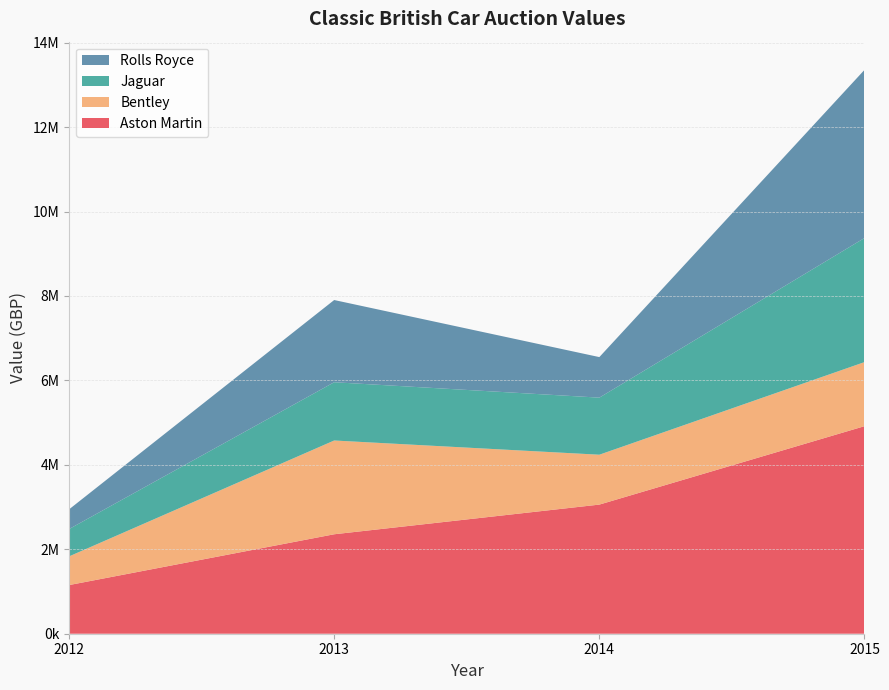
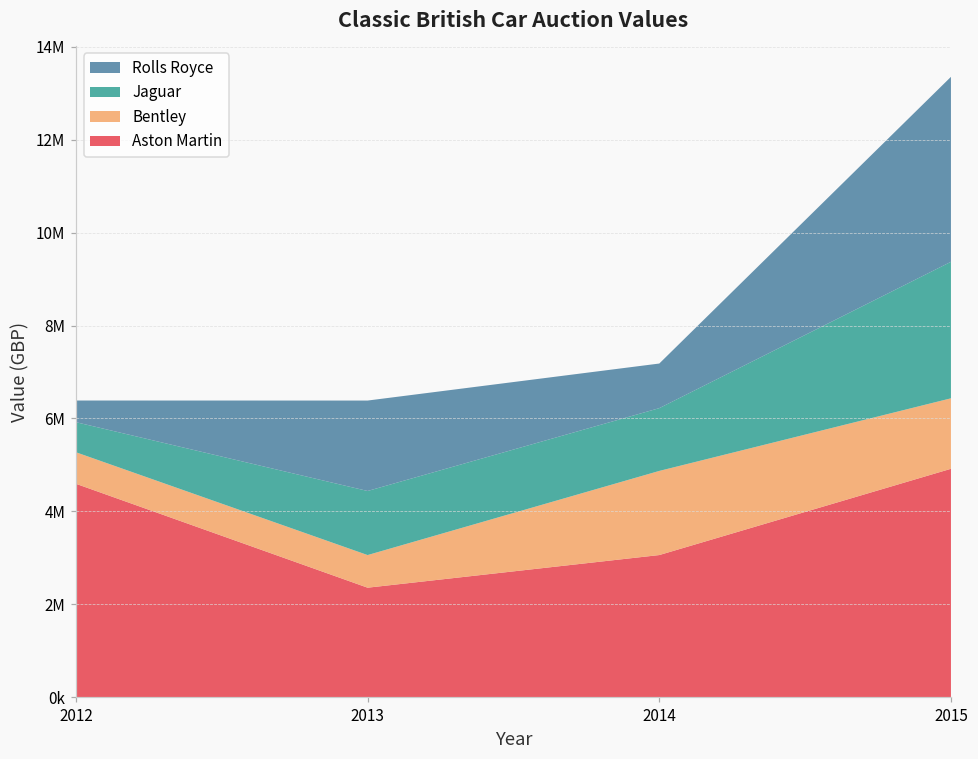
Aston Martin, 2012: 1200000 -> 4600000
Bentley, 2013: 2200000 -> 700000
Bentley, 2014: 1200000 -> 1800000
